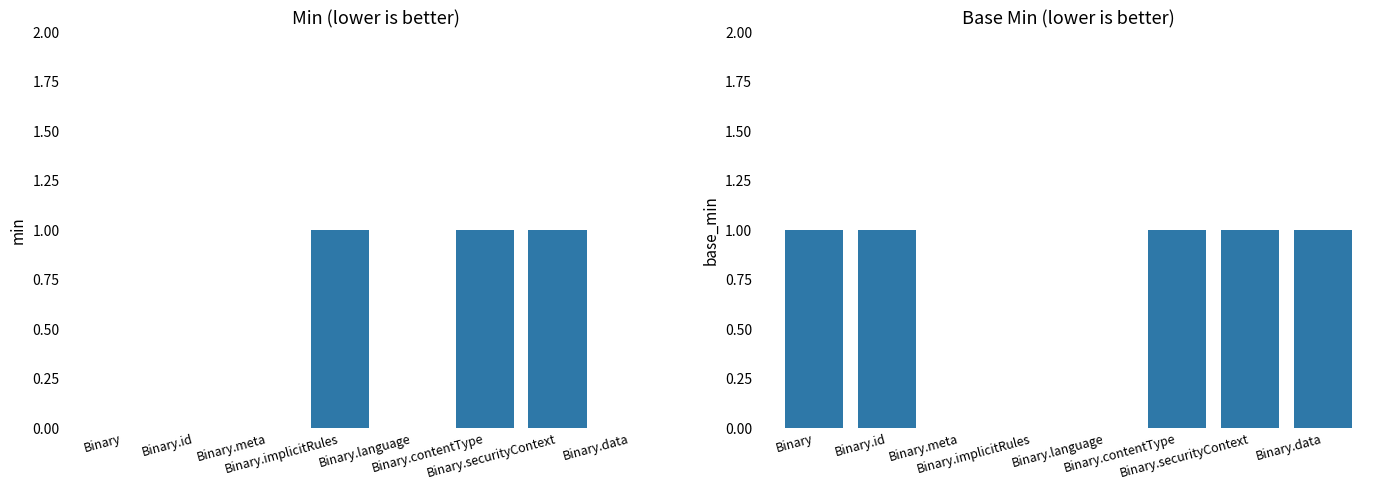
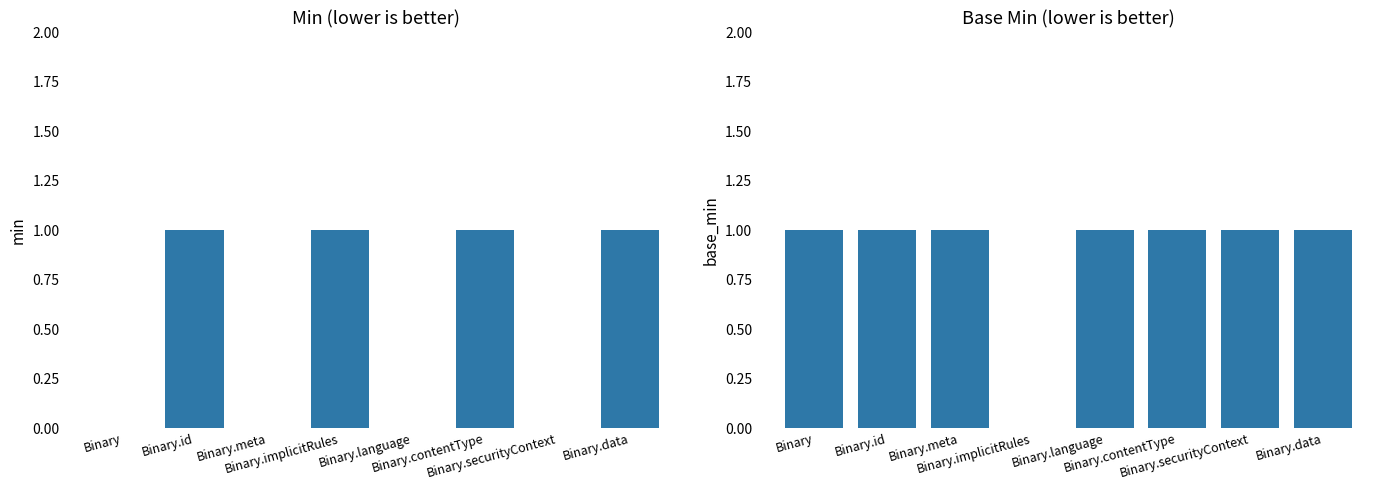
Min (lower is better), Binary.id: 0 -> 1
Min (lower is better), Binary.securityContext: 1 -> 0
Min (lower is better), Binary.data: 0 -> 1
Base Min (lower is better), Binary.meta: 0 -> 1
Base Min (lower is better), Binary.language: 0 -> 1
